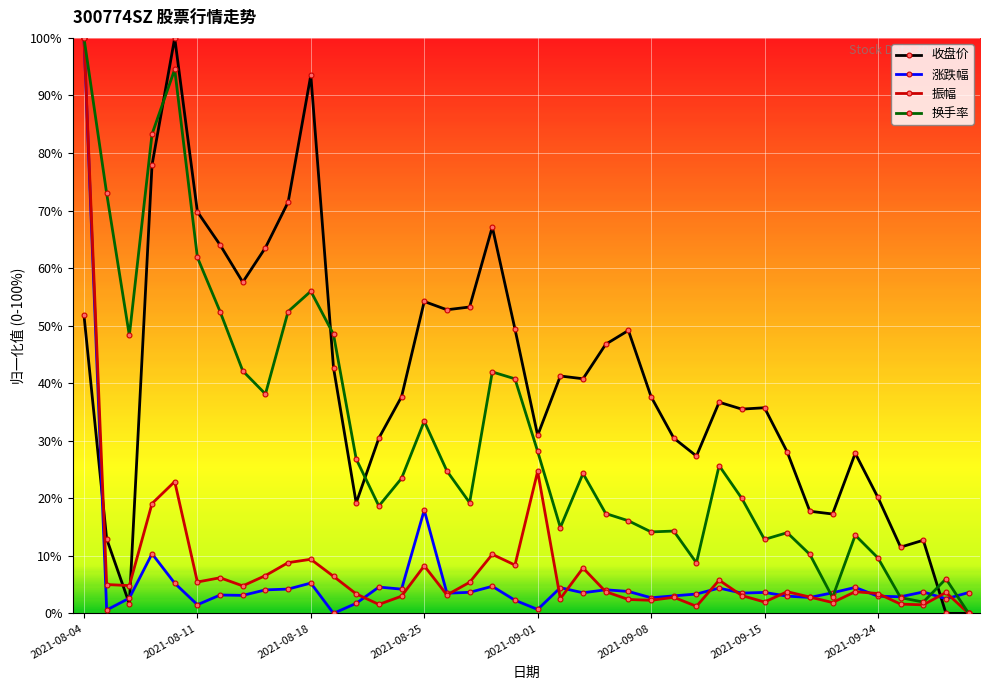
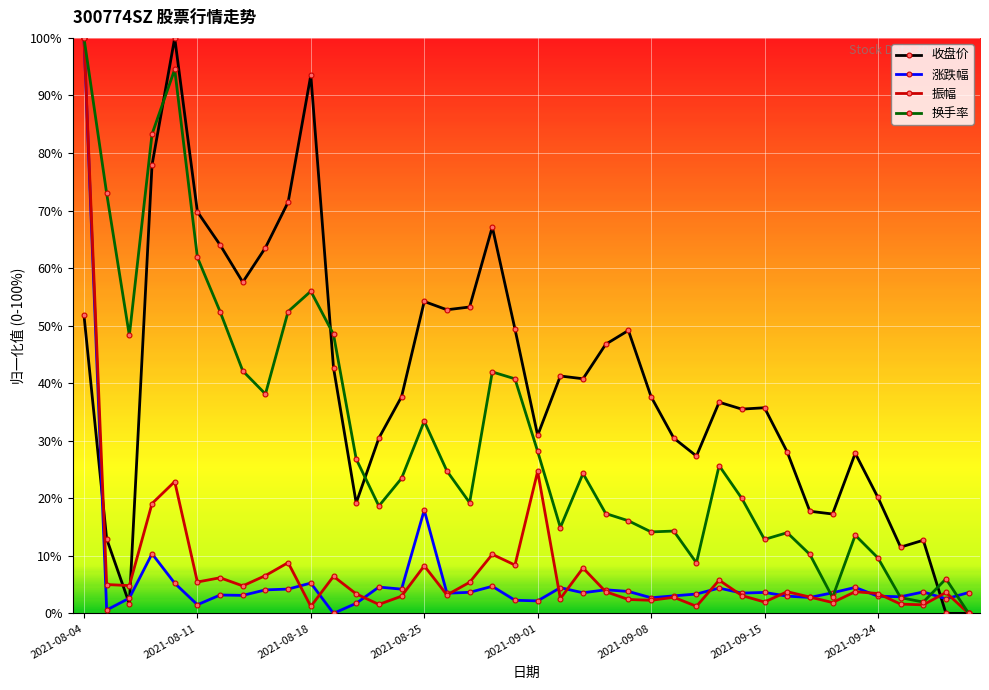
振幅, 2021-08-18: 9% -> 1%
涨跌幅, 2021-09-01: 1% -> 2%
